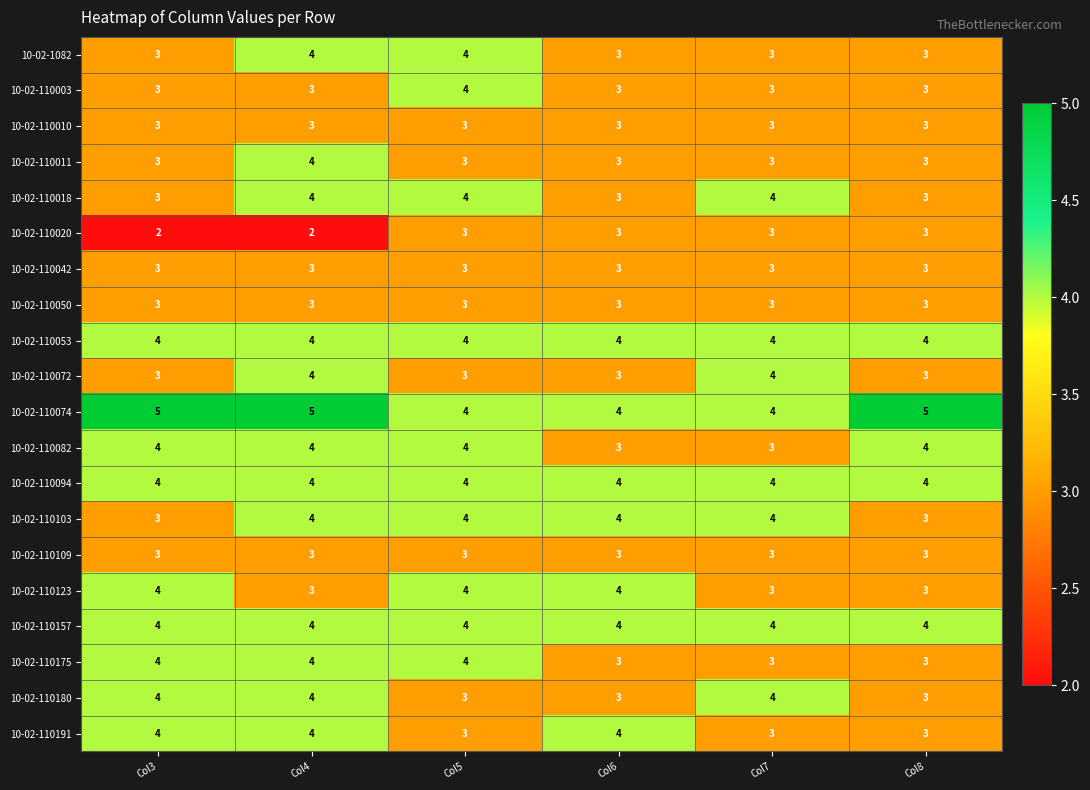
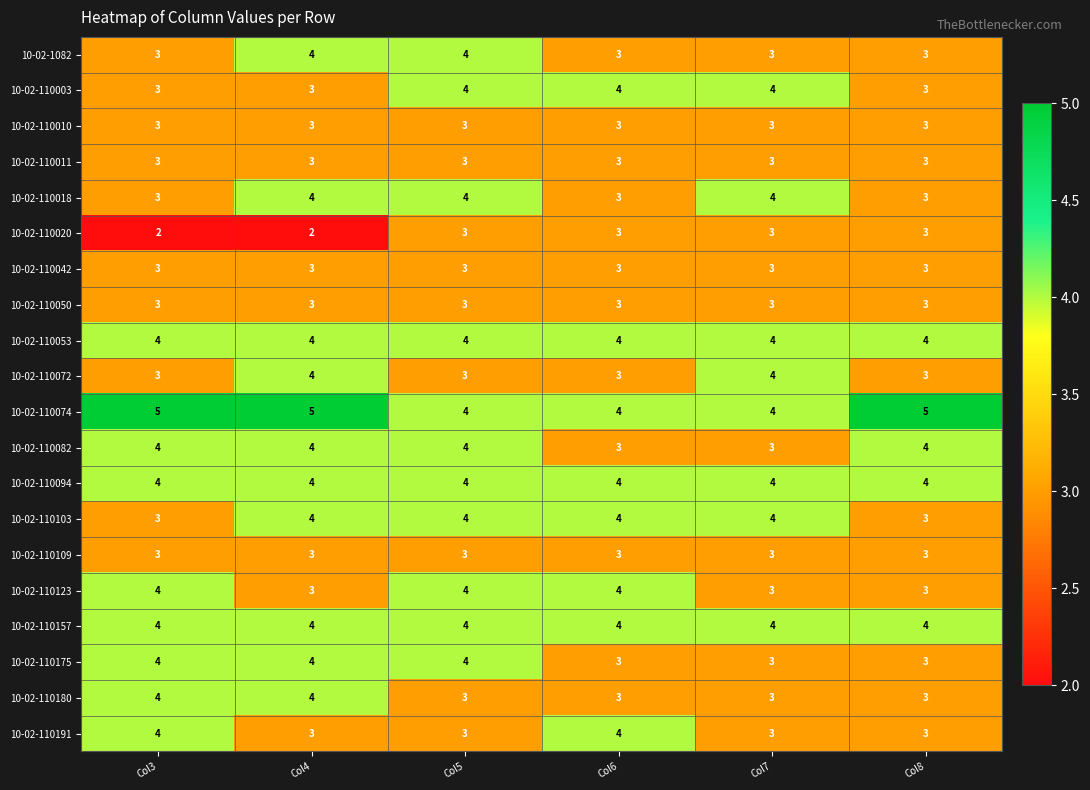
10-02-110003, Col6: 3 -> 4
10-02-110003, Col7: 3 -> 4
10-02-110011, Col4: 4 -> 3
10-02-110180, Col7: 4 -> 3
10-02-110191, Col4: 4 -> 3
